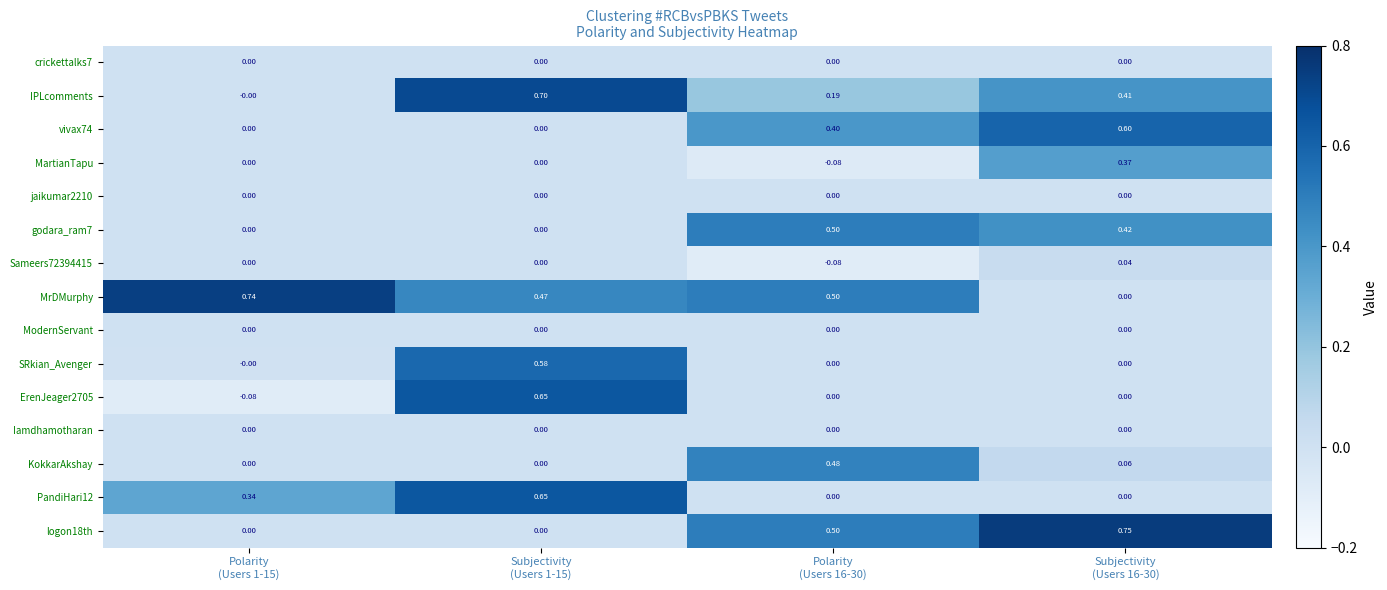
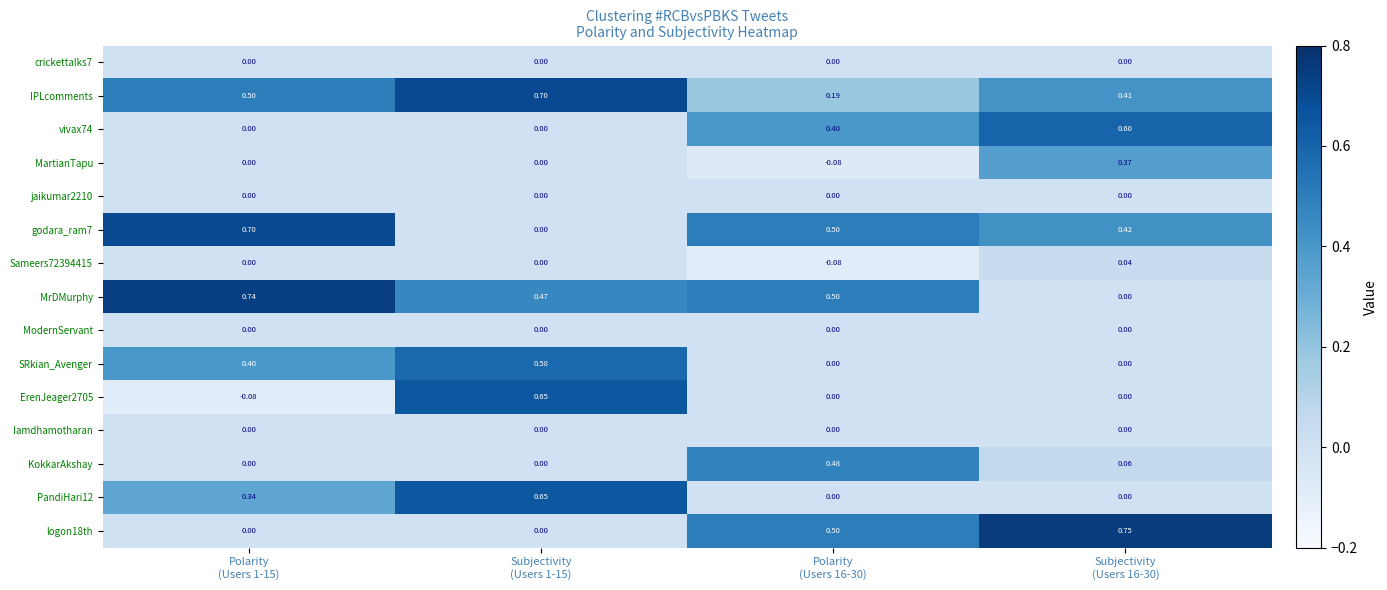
IPLcomments, Polarity (Users 1-15): -0.00 -> 0.50
godara_ram7, Polarity (Users 1-15): 0.00 -> 0.70
SRkian_Avenger, Polarity (Users 1-15): -0.00 -> 0.40
